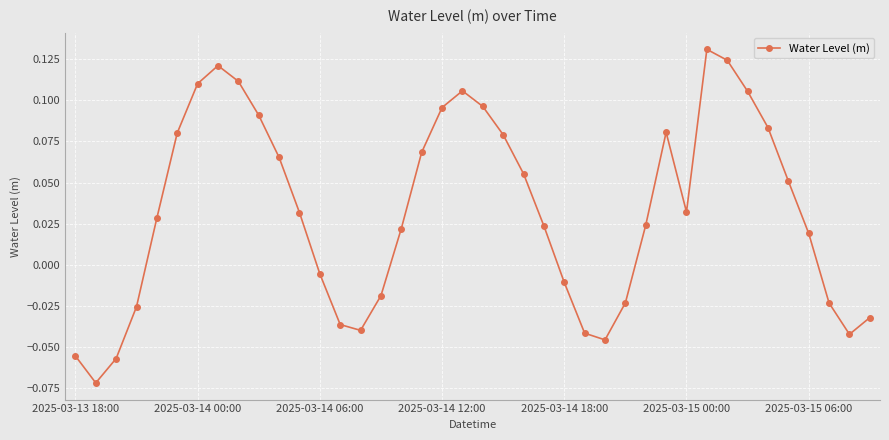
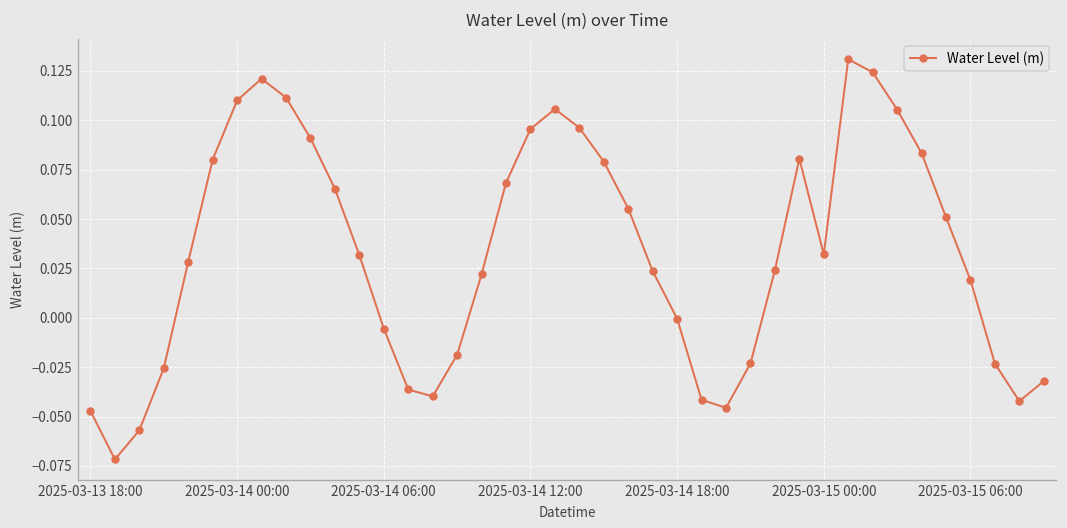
2025-03-13 18:00: -0.055 -> -0.047
2025-03-14 18:00: -0.011 -> 0.000
